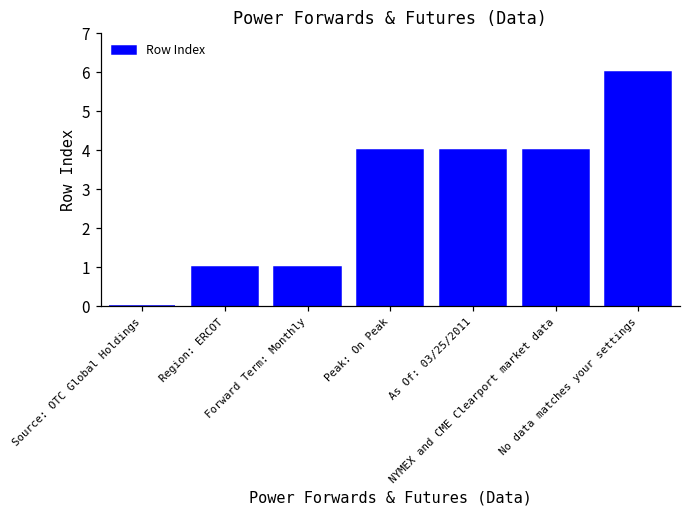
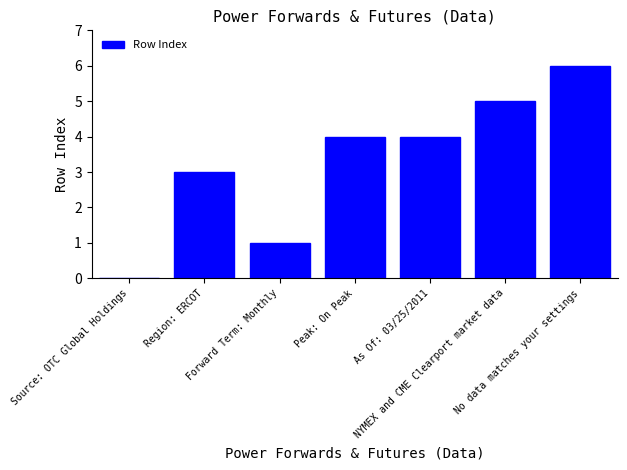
Region: ERCOT: 1 -> 3
NYMEX and CME Clearport market data: 4 -> 5
